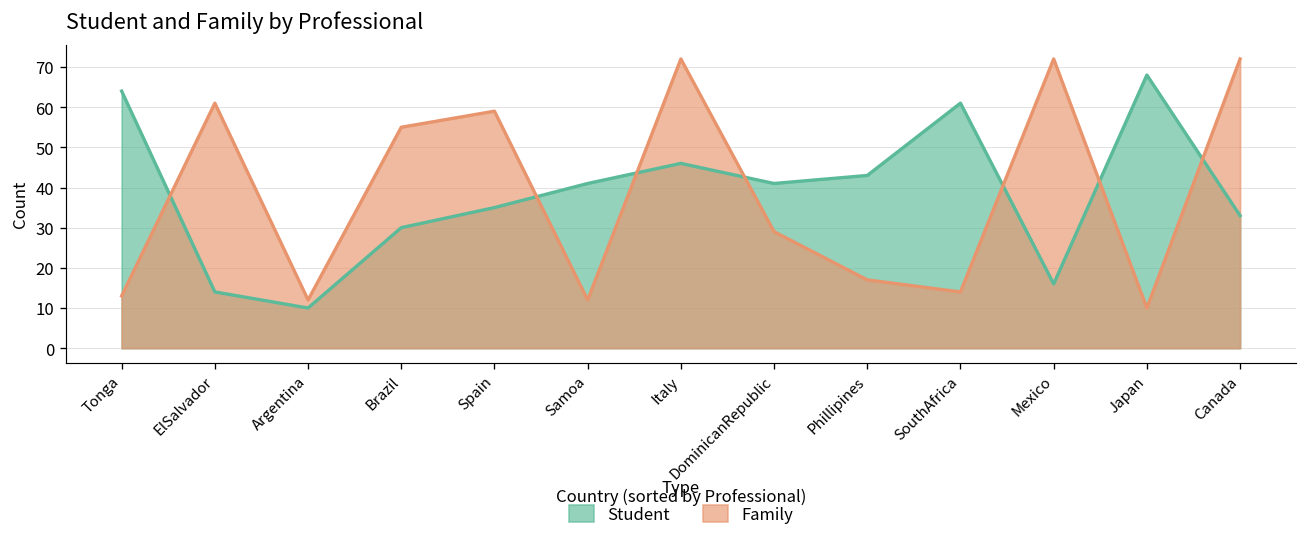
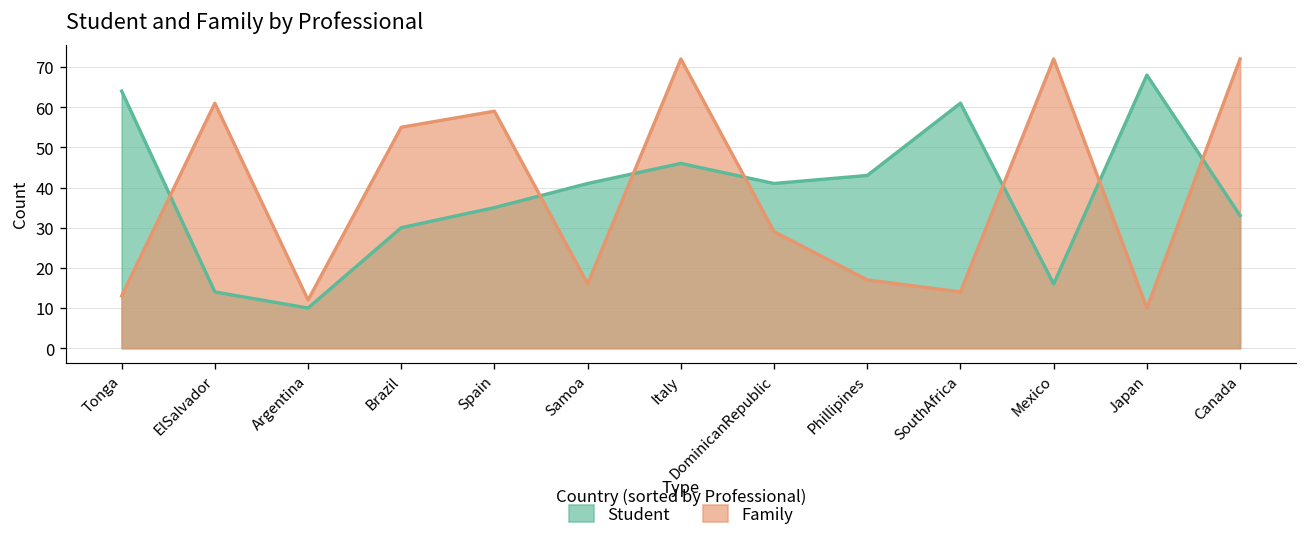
Family, Samoa: 12 -> 16
